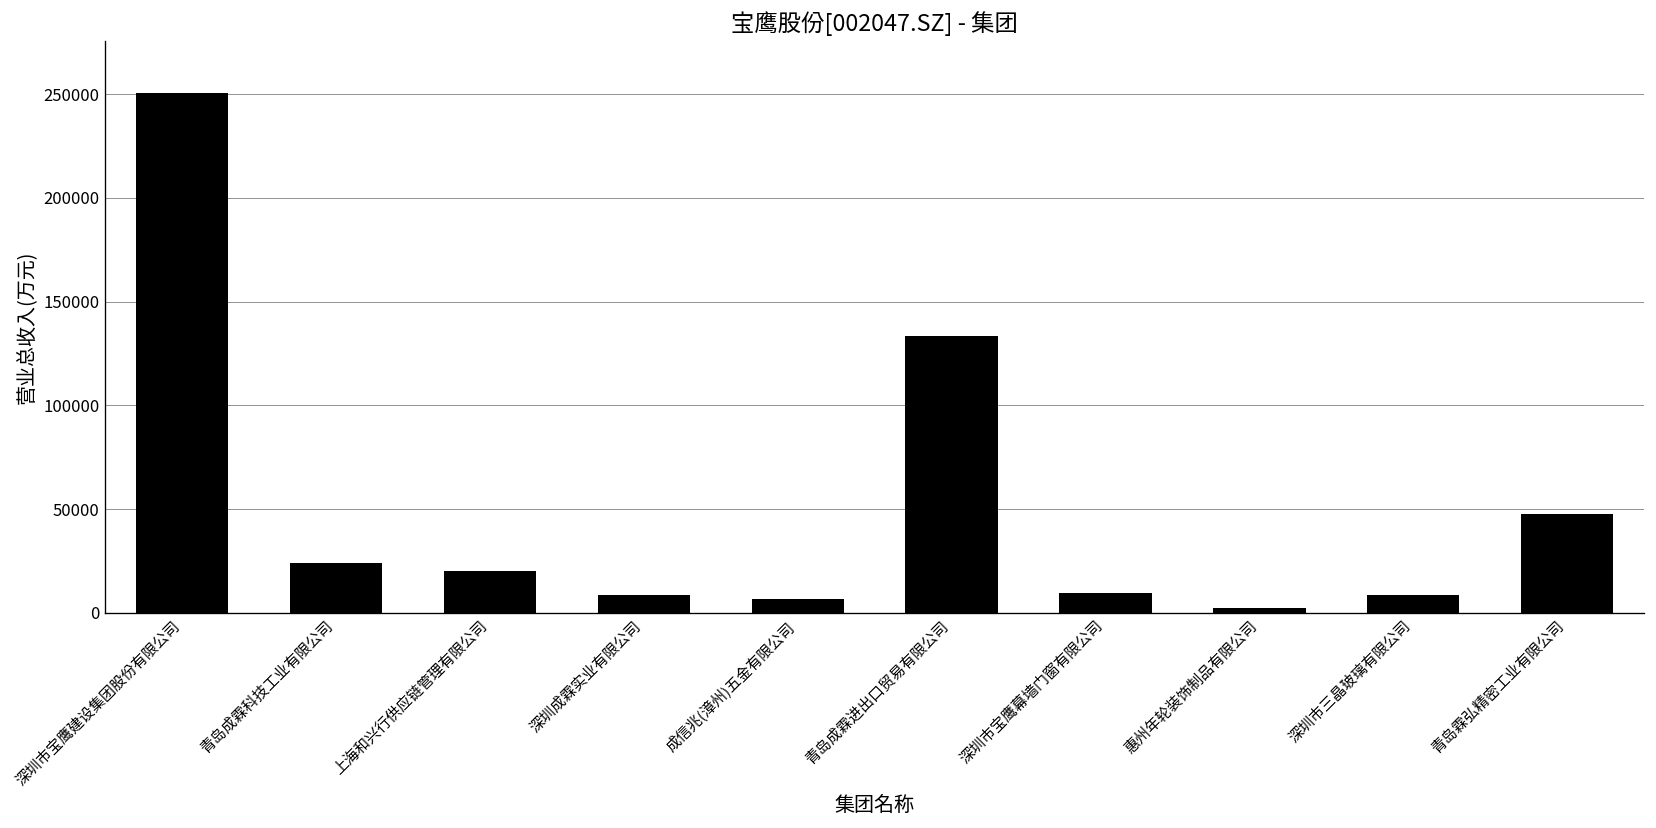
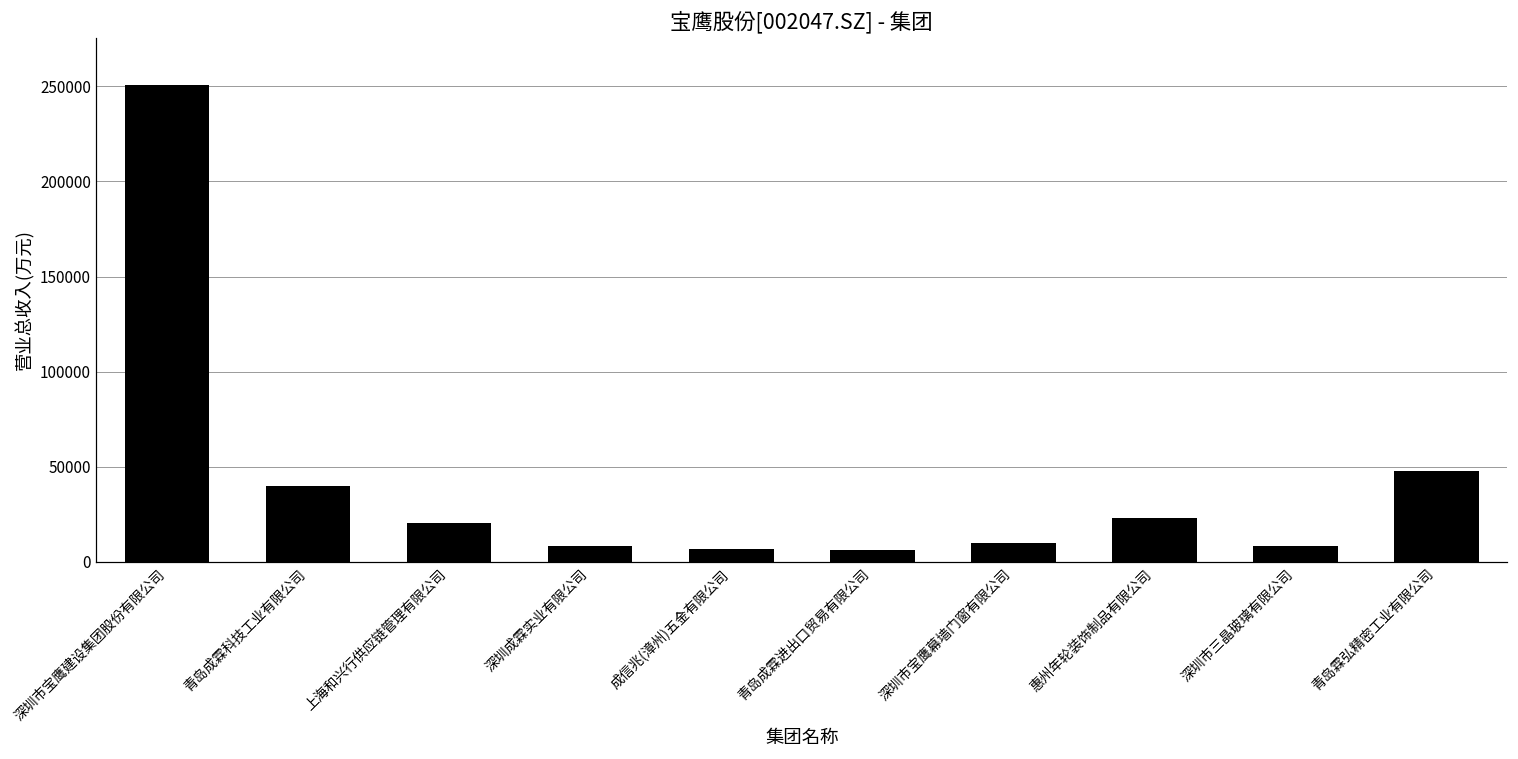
青岛成霖科技工业有限公司: 24000 -> 40000
青岛成霖进出口贸易有限公司: 134000 -> 6000
惠州年轮装饰制品有限公司: 2000 -> 23000
